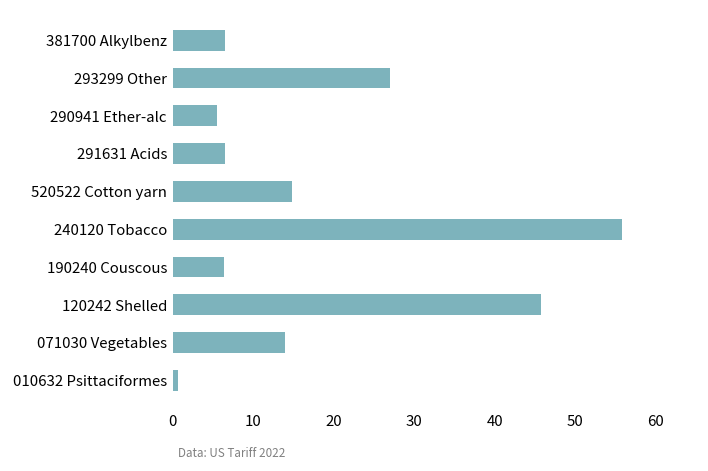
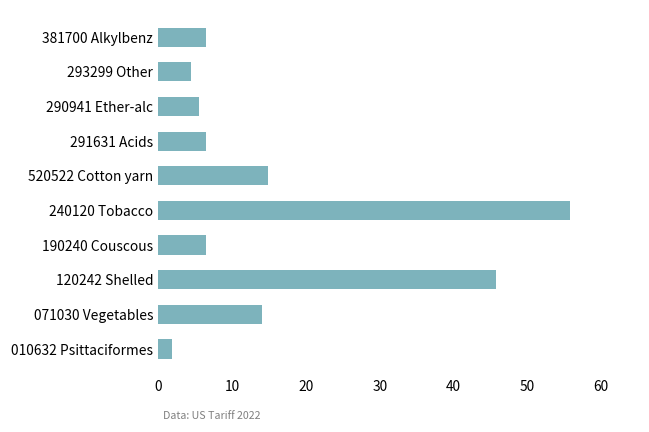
293299 Other: 27 -> 4
010632 Psittaciformes: 1 -> 2
